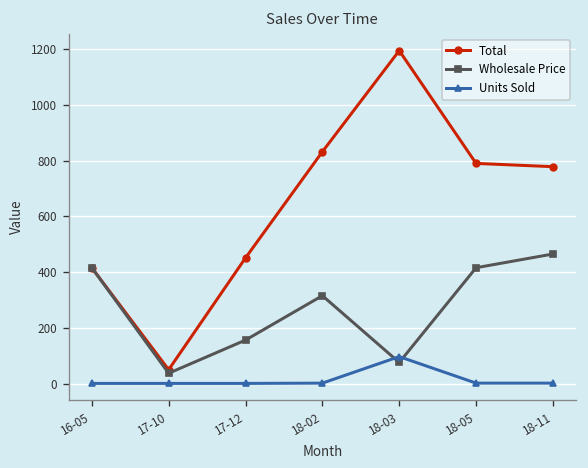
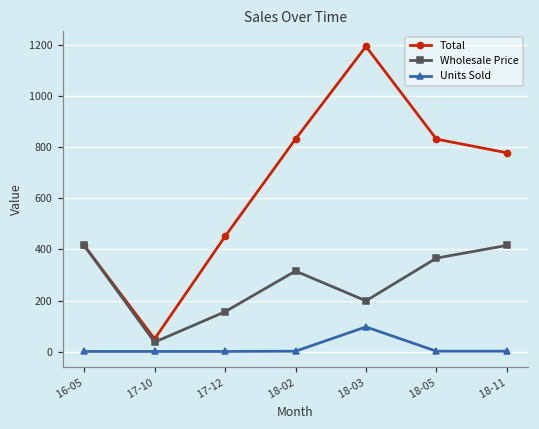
Wholesale Price, 18-03: 80 -> 200
Total, 18-05: 790 -> 830
Wholesale Price, 18-05: 420 -> 370
Wholesale Price, 18-11: 460 -> 420
